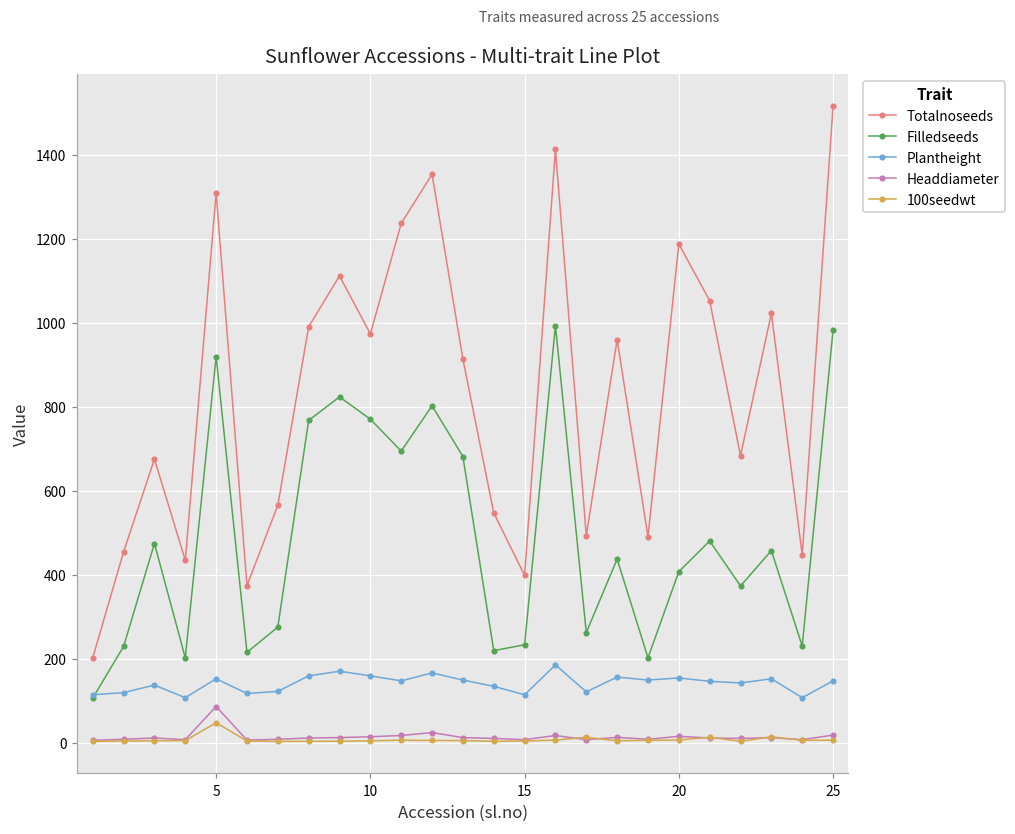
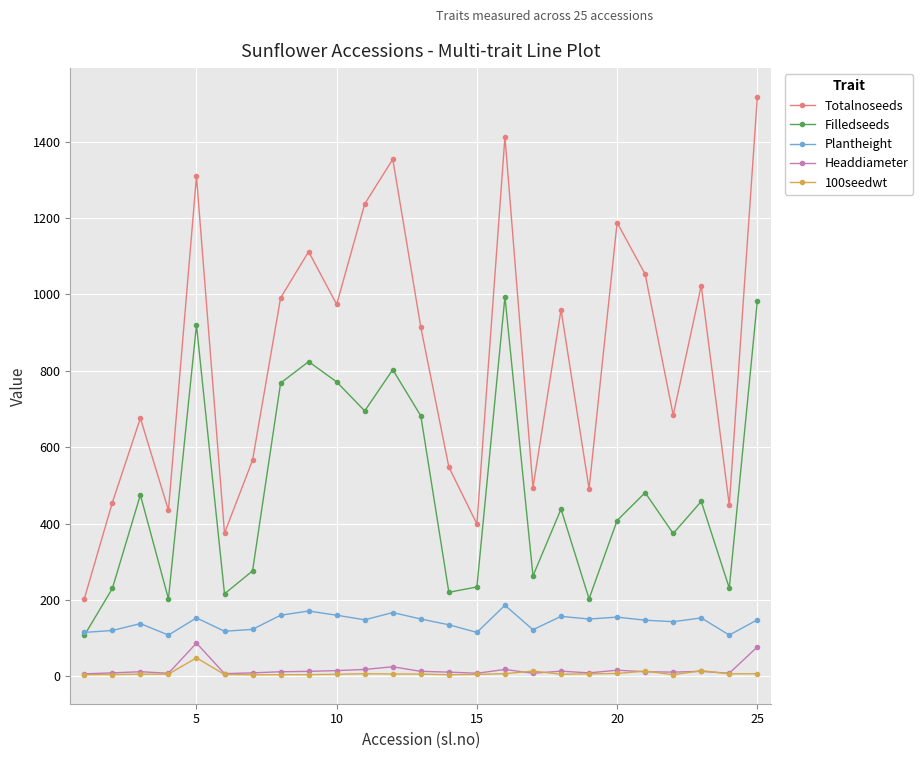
Headdiameter, 25: 20 -> 80
